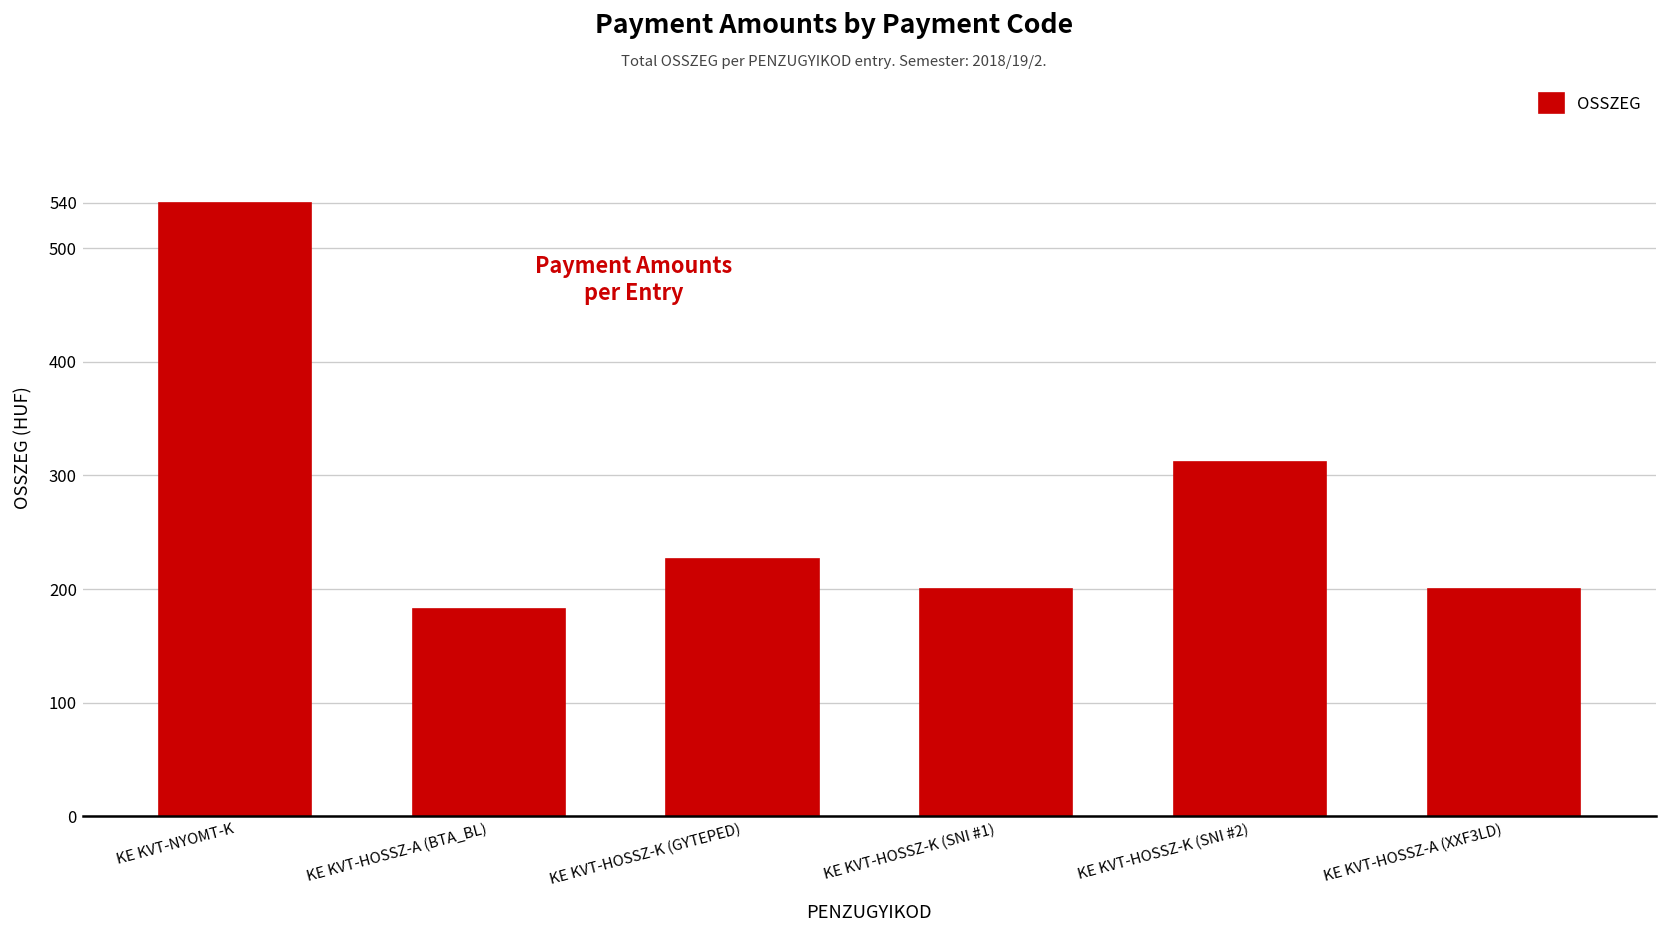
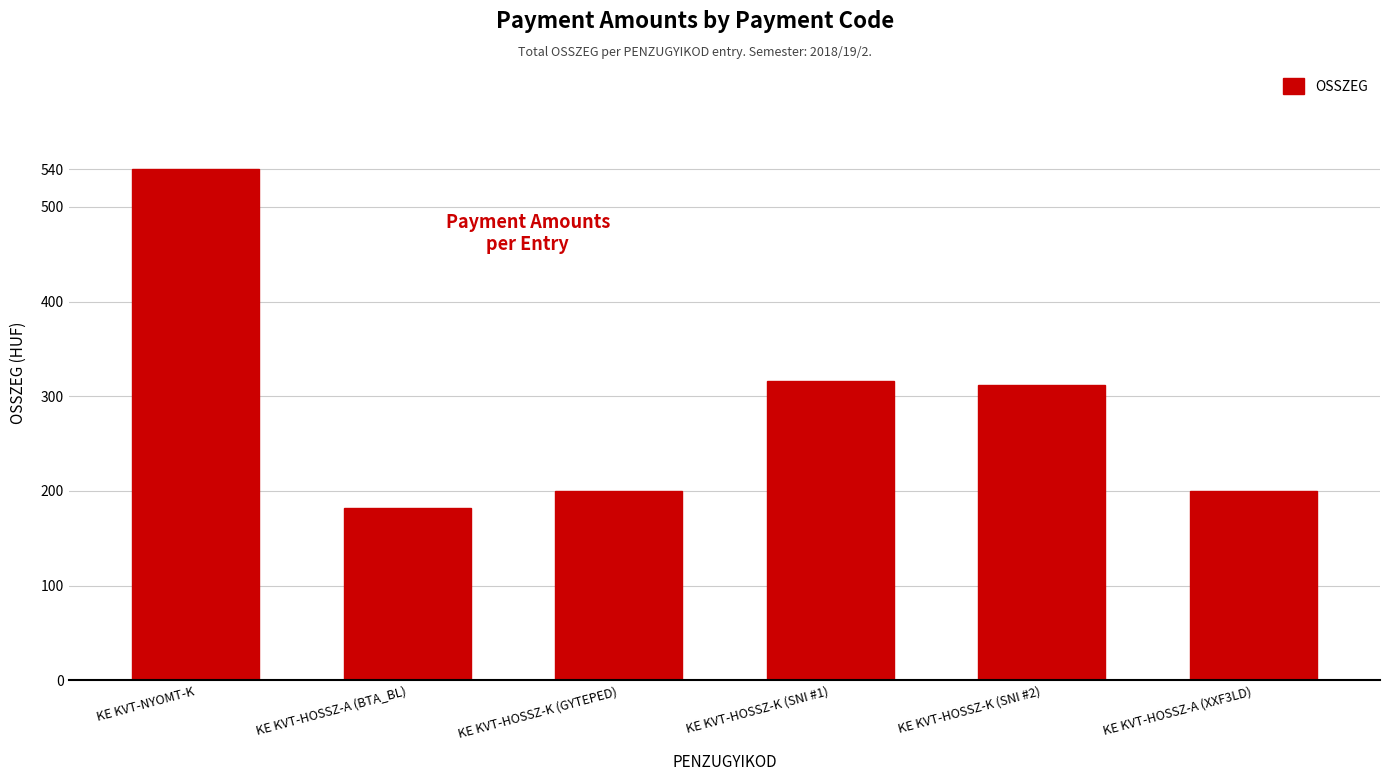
KE KVT-HOSSZ-K (GYTEPED): 230 -> 200
KE KVT-HOSSZ-K (SNI #1): 200 -> 320
